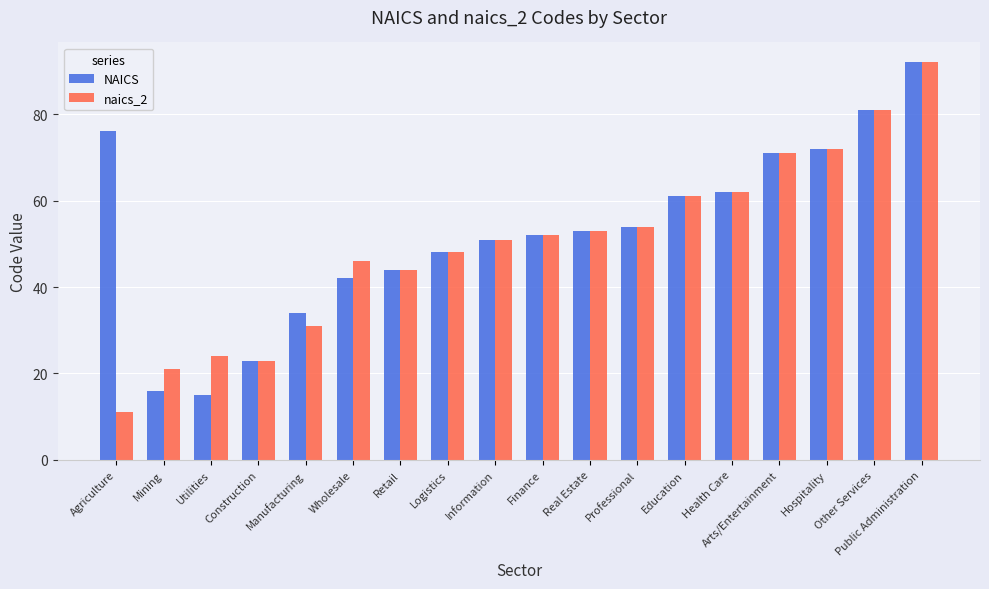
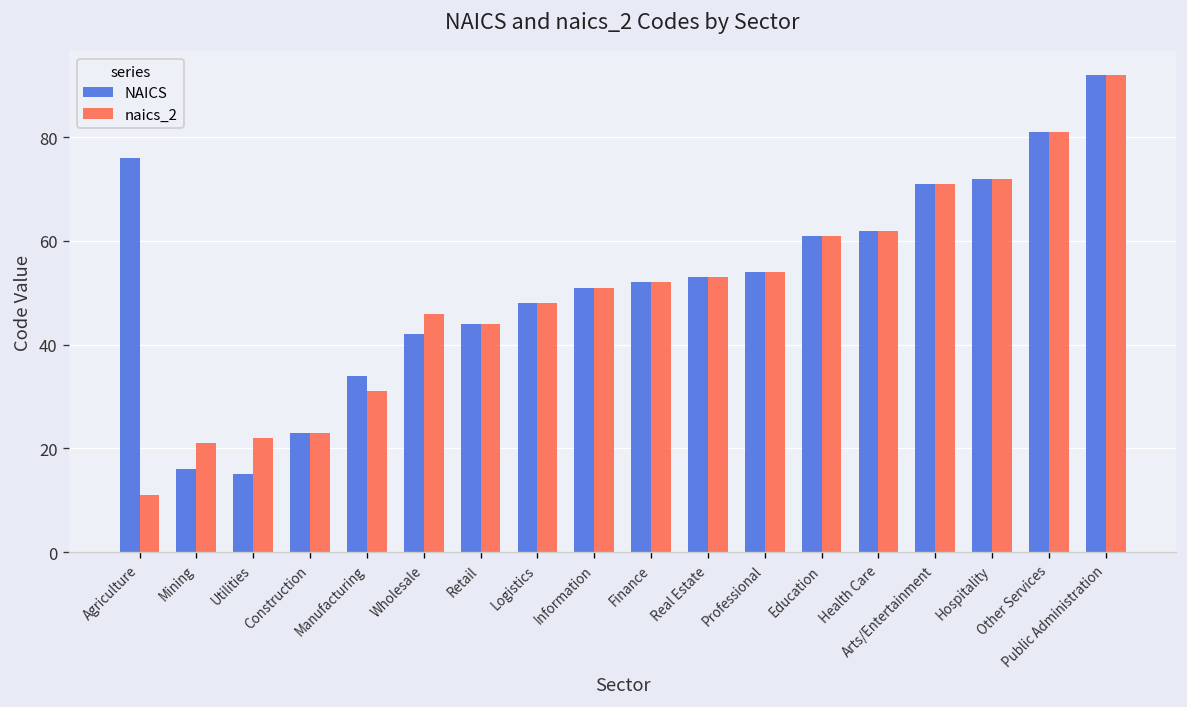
naics_2, Utilities: 24 -> 22
